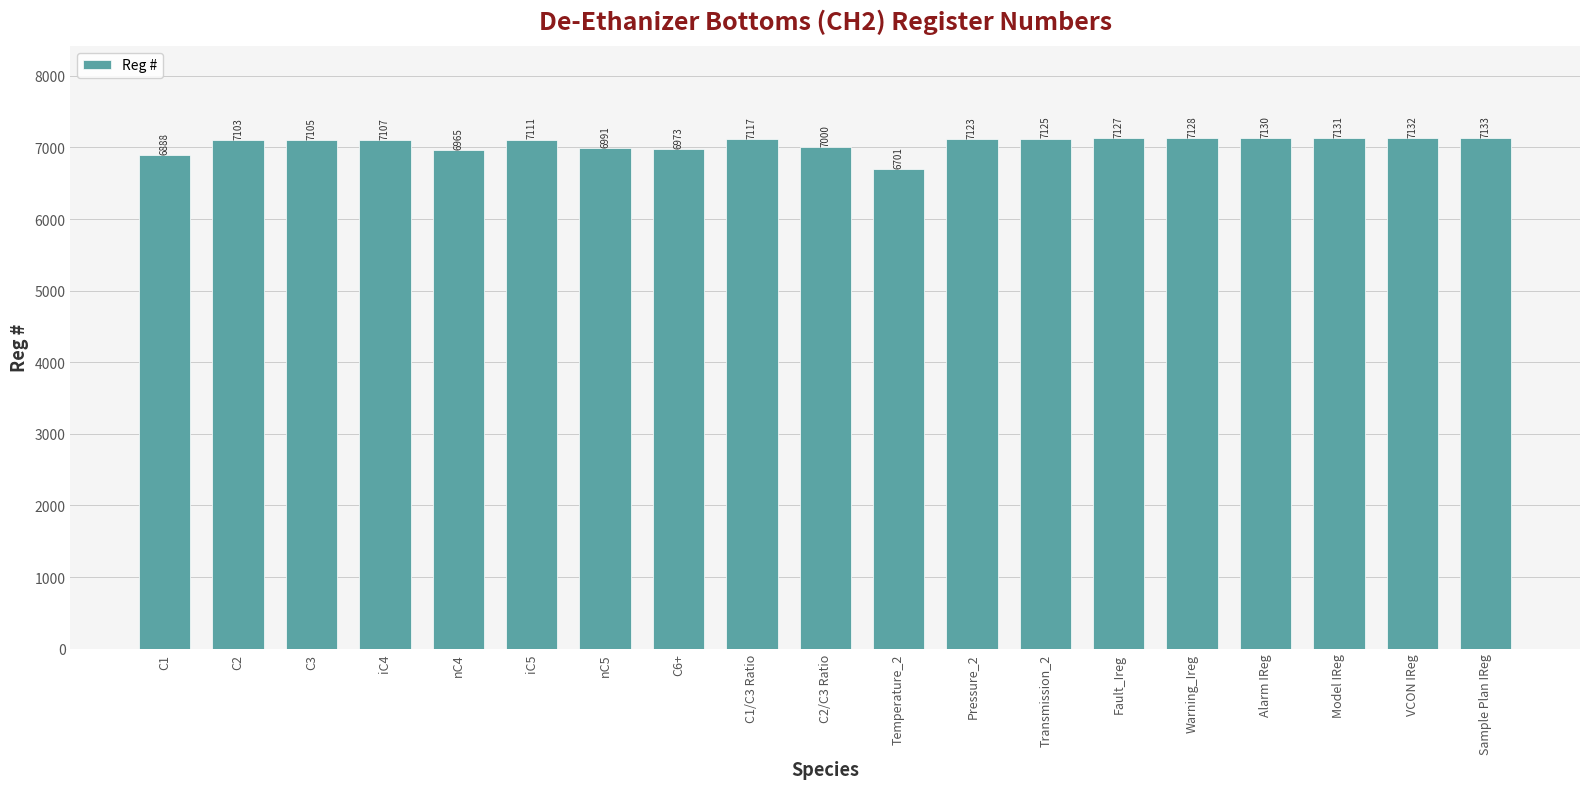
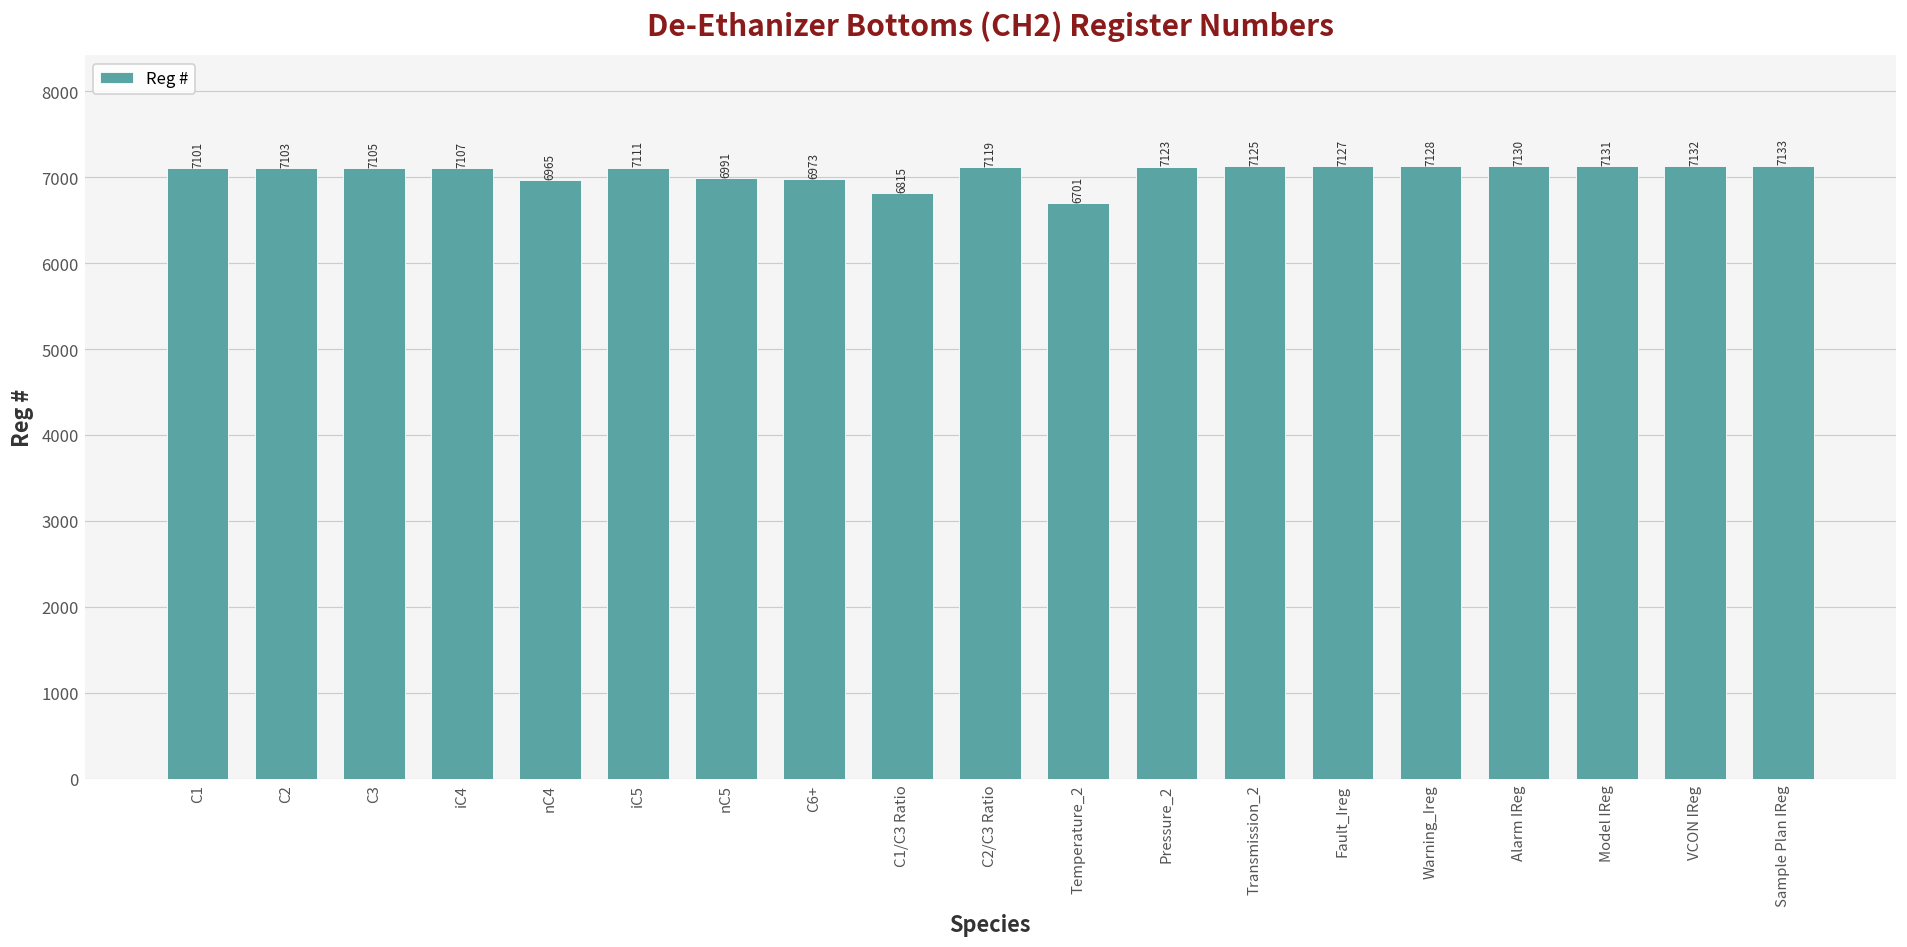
C1: 6888 -> 7101
C1/C3 Ratio: 7117 -> 6815
C2/C3 Ratio: 7000 -> 7119
